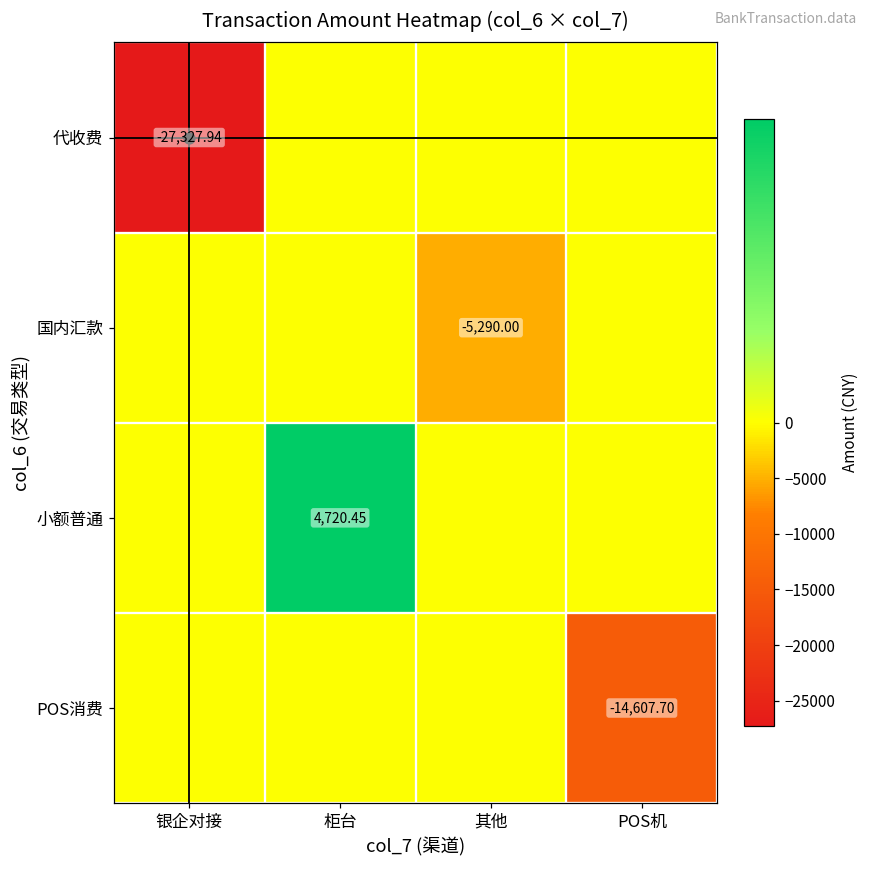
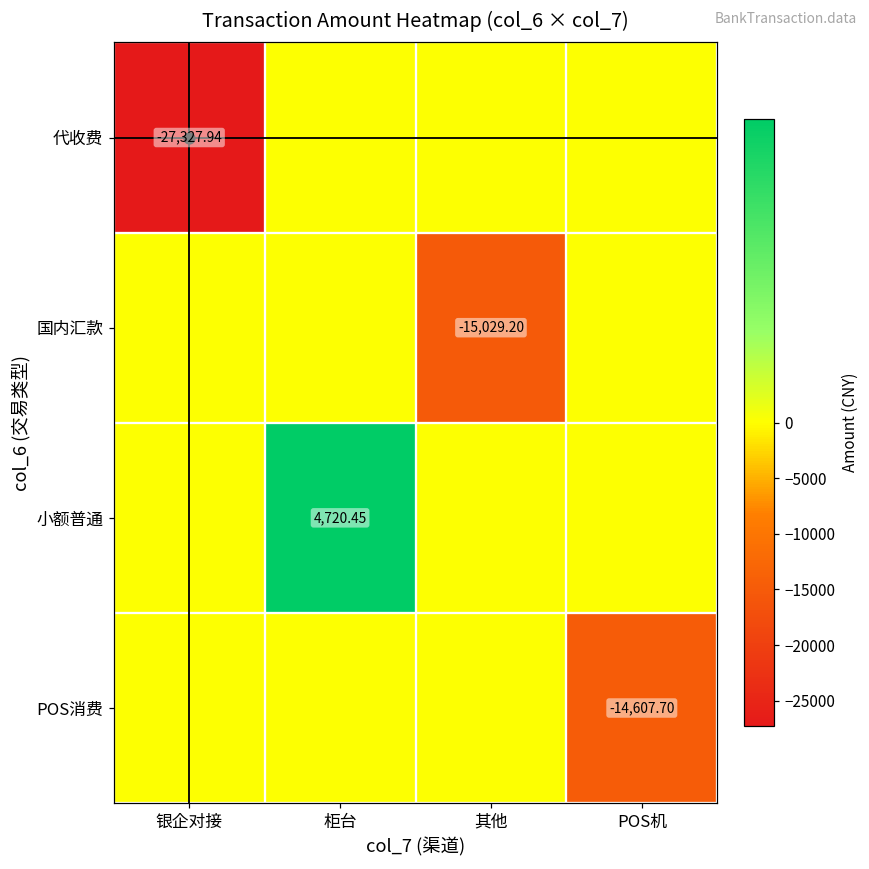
国内汇款, 其他: -5,290.00 -> -15,029.20
